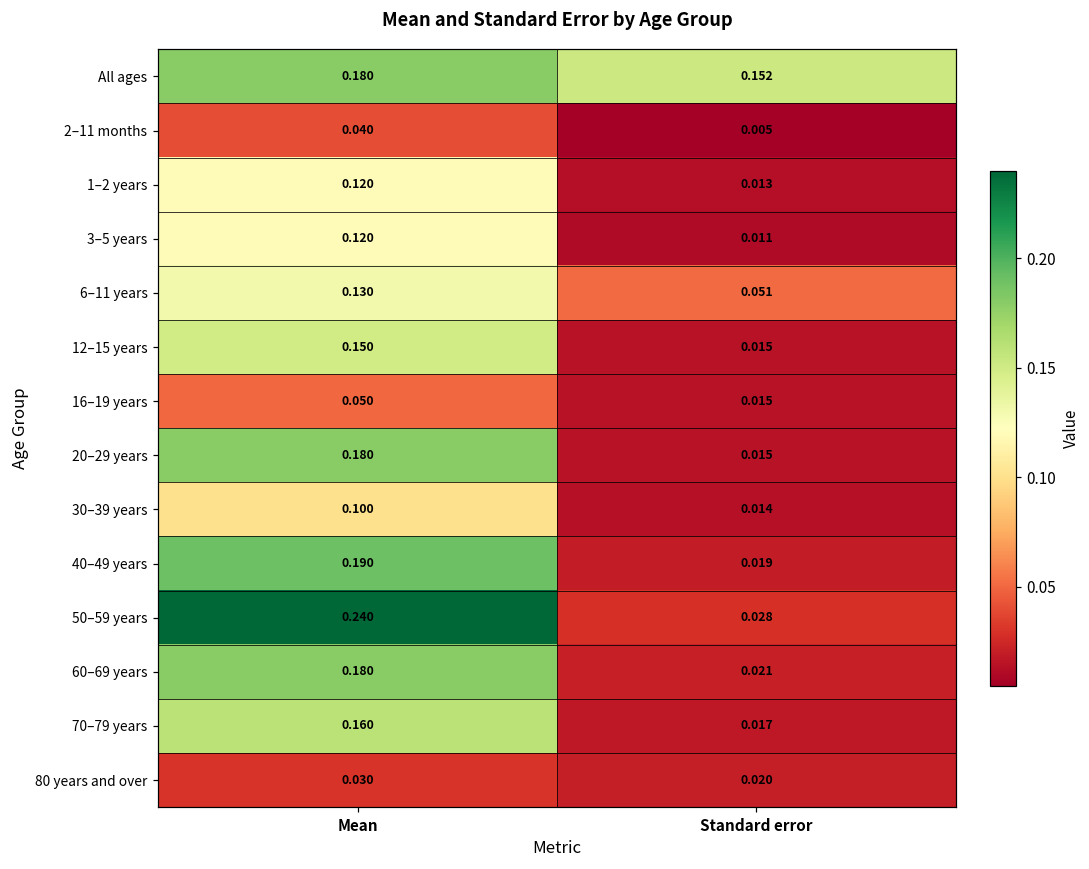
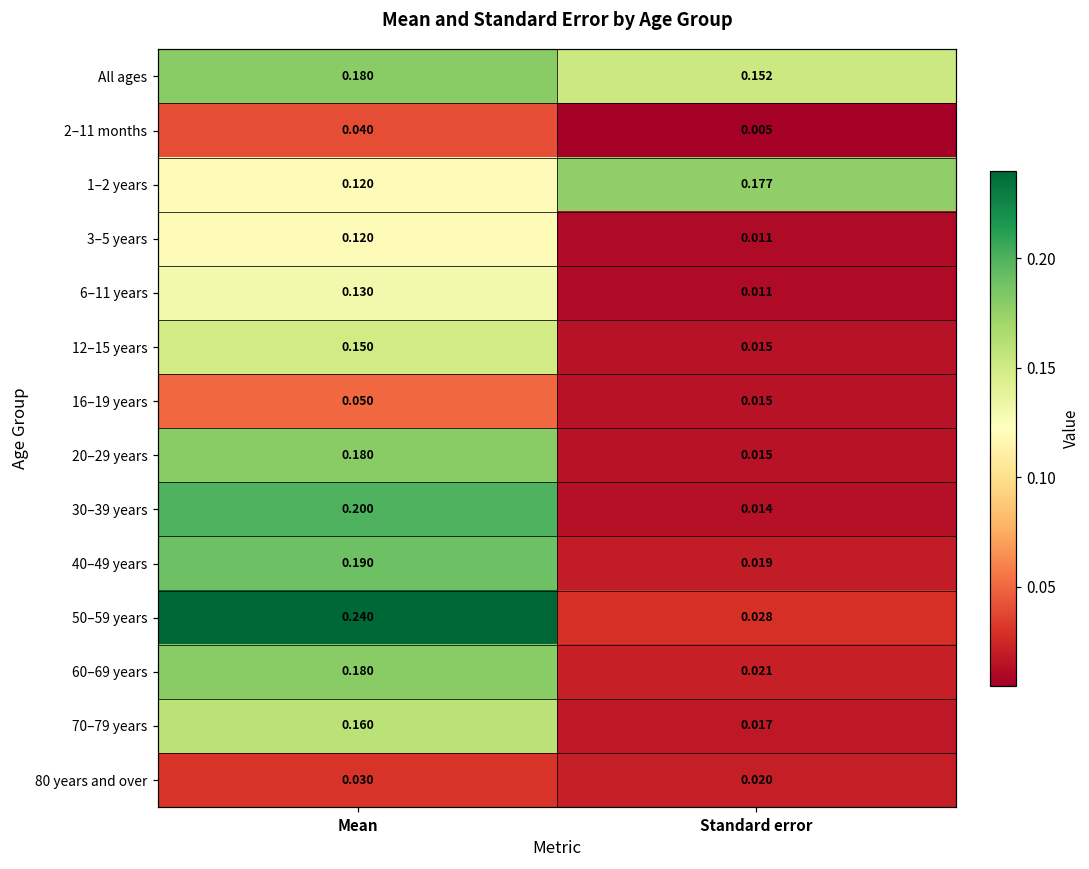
1–2 years, Standard error: 0.013 -> 0.177
6–11 years, Standard error: 0.051 -> 0.011
30–39 years, Mean: 0.100 -> 0.200
